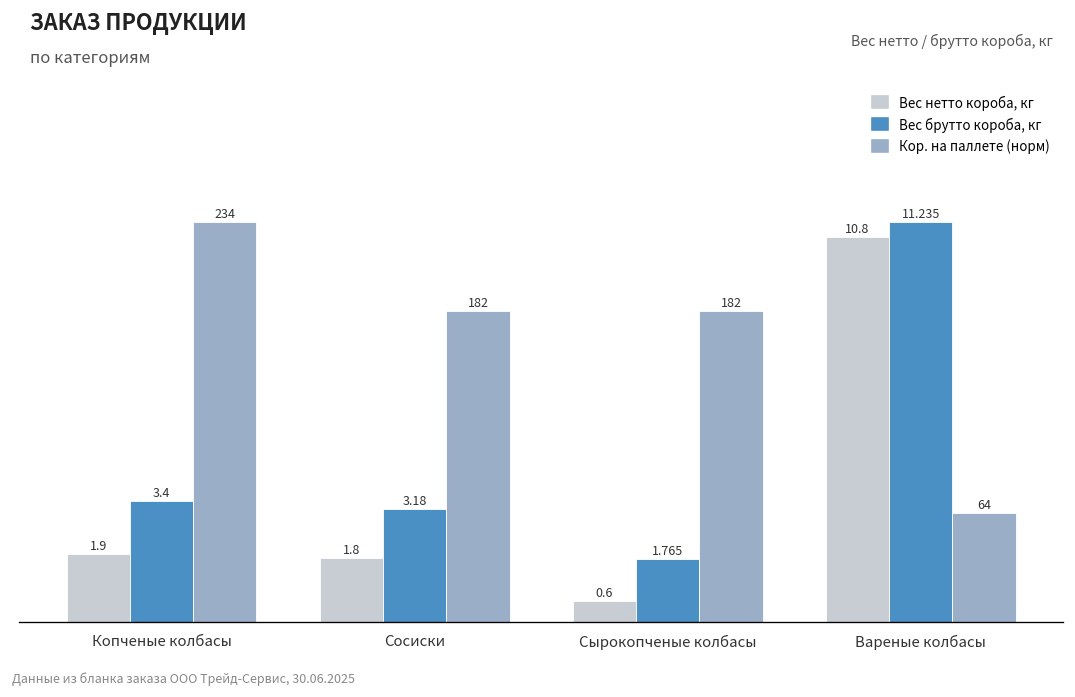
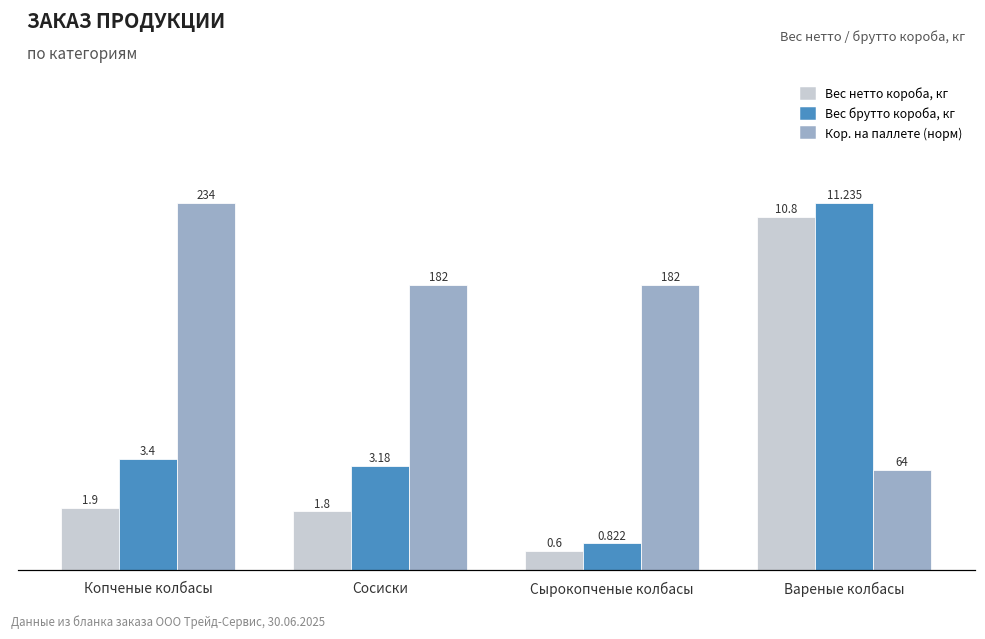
Вес брутто короба, кг, Сырокопченые колбасы: 1.765 -> 0.822
